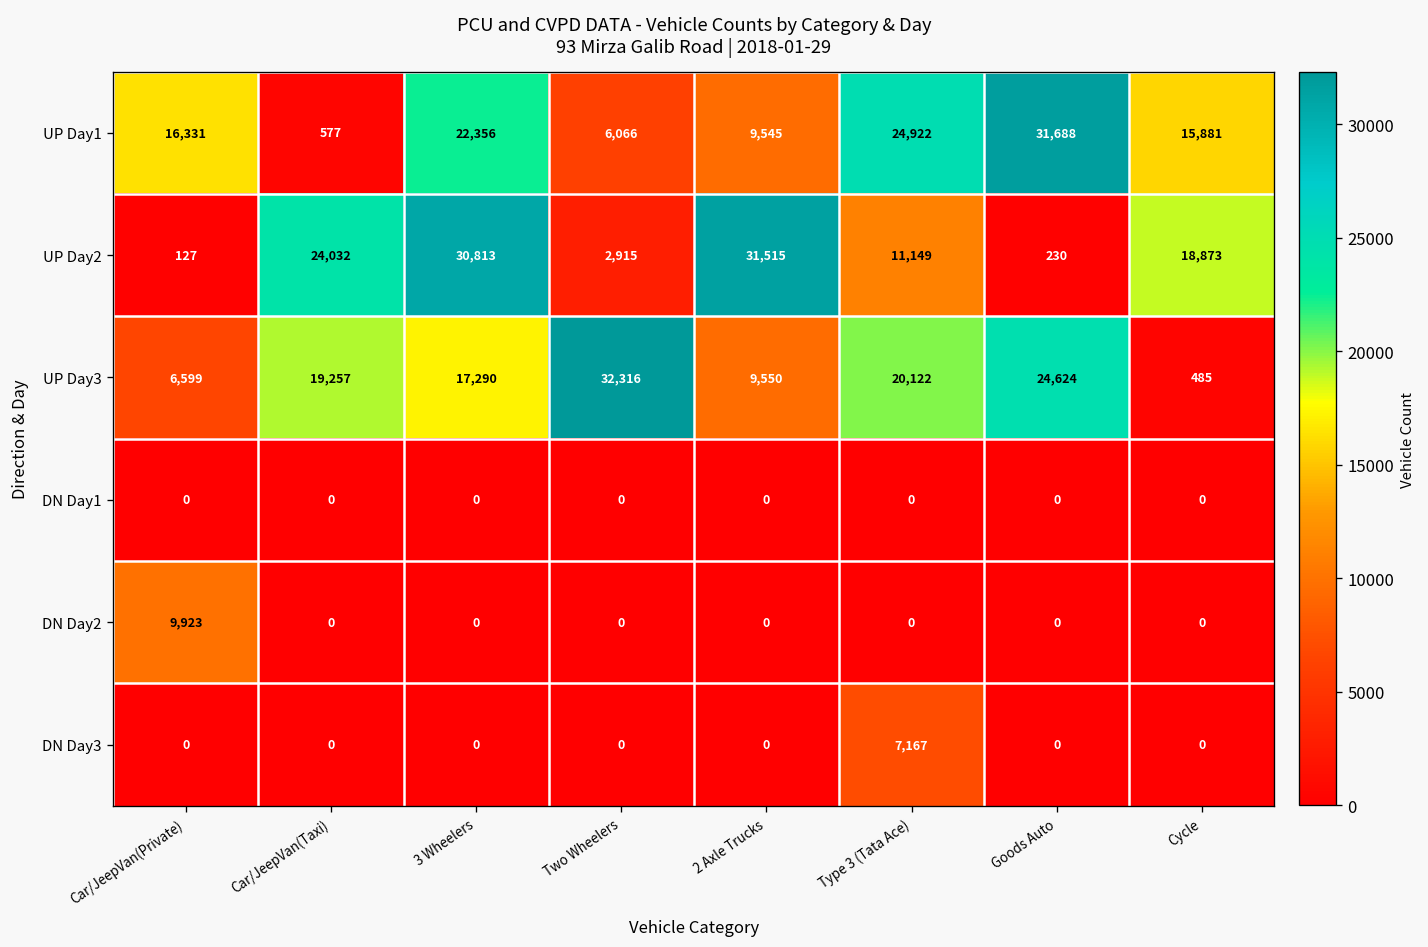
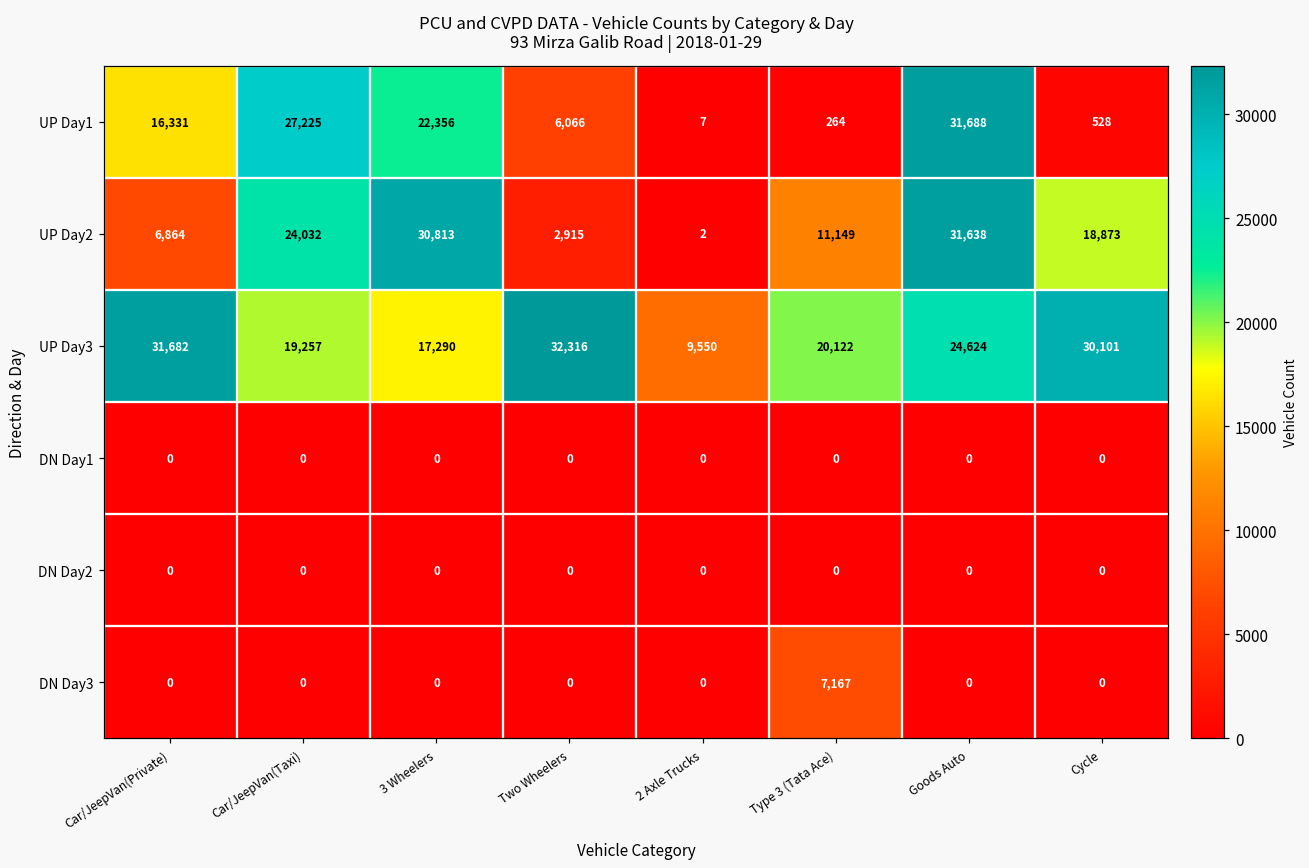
UP Day1, Car/JeepVan(Taxi): 577 -> 27,225
UP Day1, 2 Axle Trucks: 9,545 -> 7
UP Day1, Type 3 (Tata Ace): 24,922 -> 264
UP Day1, Cycle: 15,881 -> 528
UP Day2, Car/JeepVan(Private): 127 -> 6,864
UP Day2, 2 Axle Trucks: 31,515 -> 2
UP Day2, Goods Auto: 230 -> 31,638
UP Day3, Car/JeepVan(Private): 6,599 -> 31,682
UP Day3, Cycle: 485 -> 30,101
DN Day2, Car/JeepVan(Private): 9,923 -> 0
